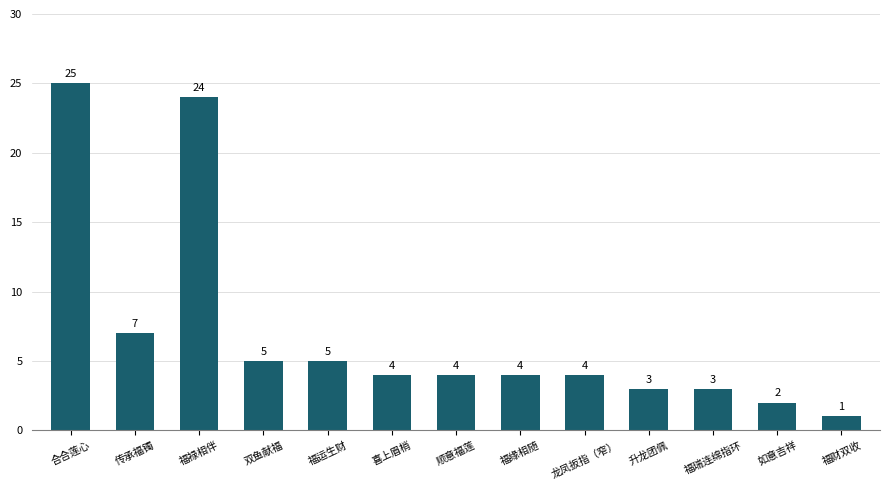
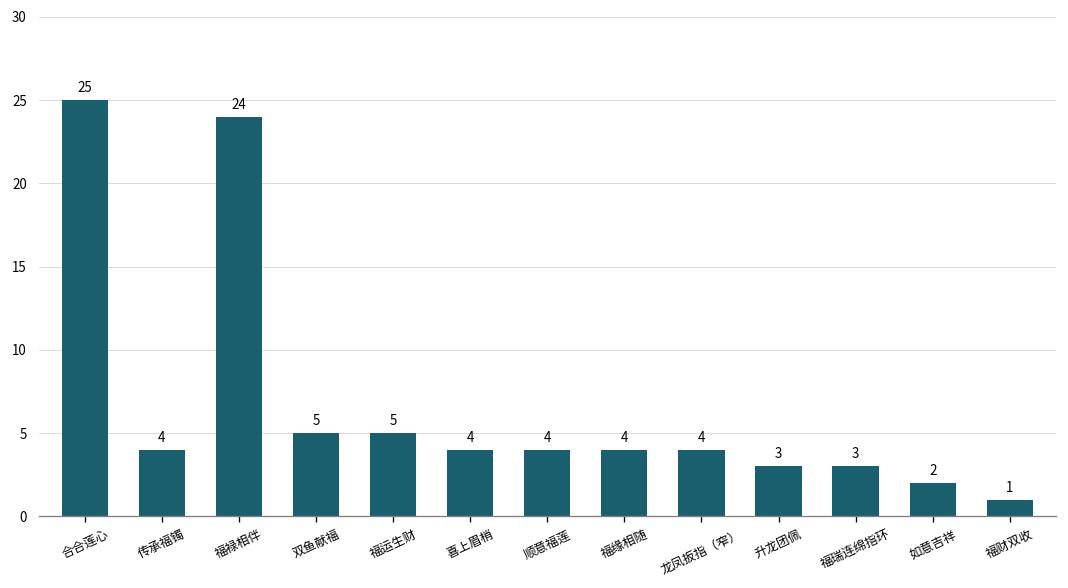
传承福镯: 7 -> 4
